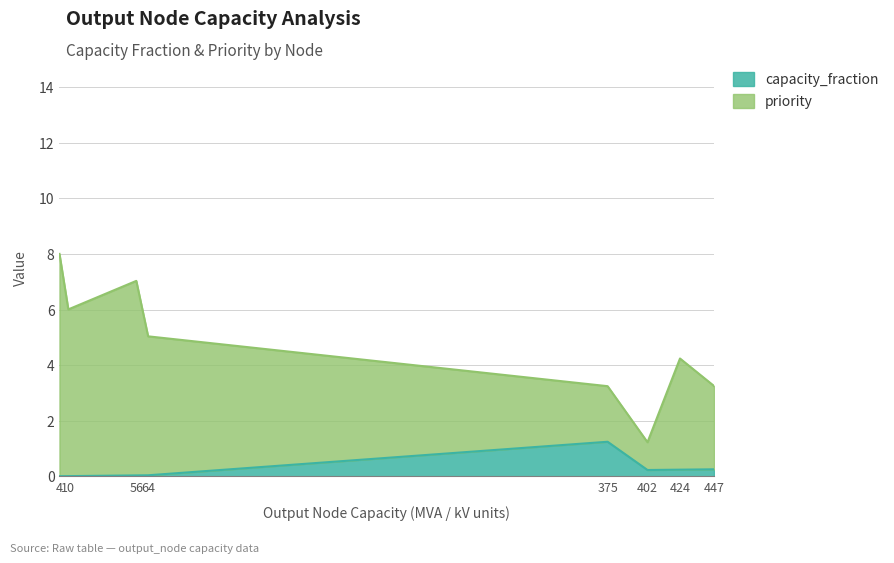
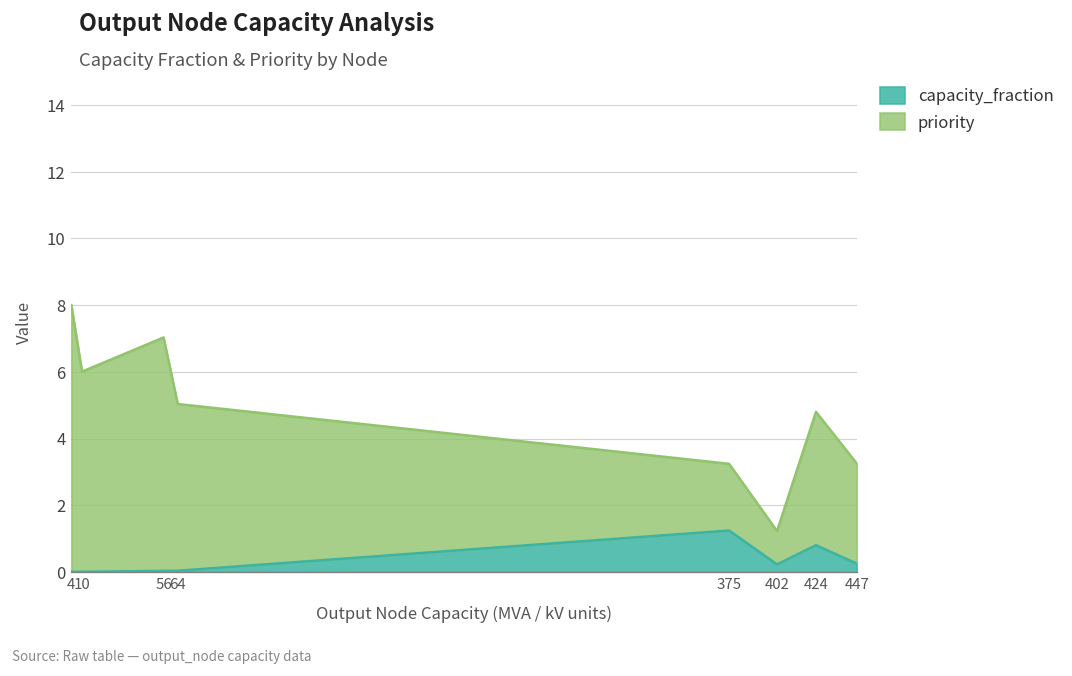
capacity_fraction, 424: 0.2 -> 0.8
